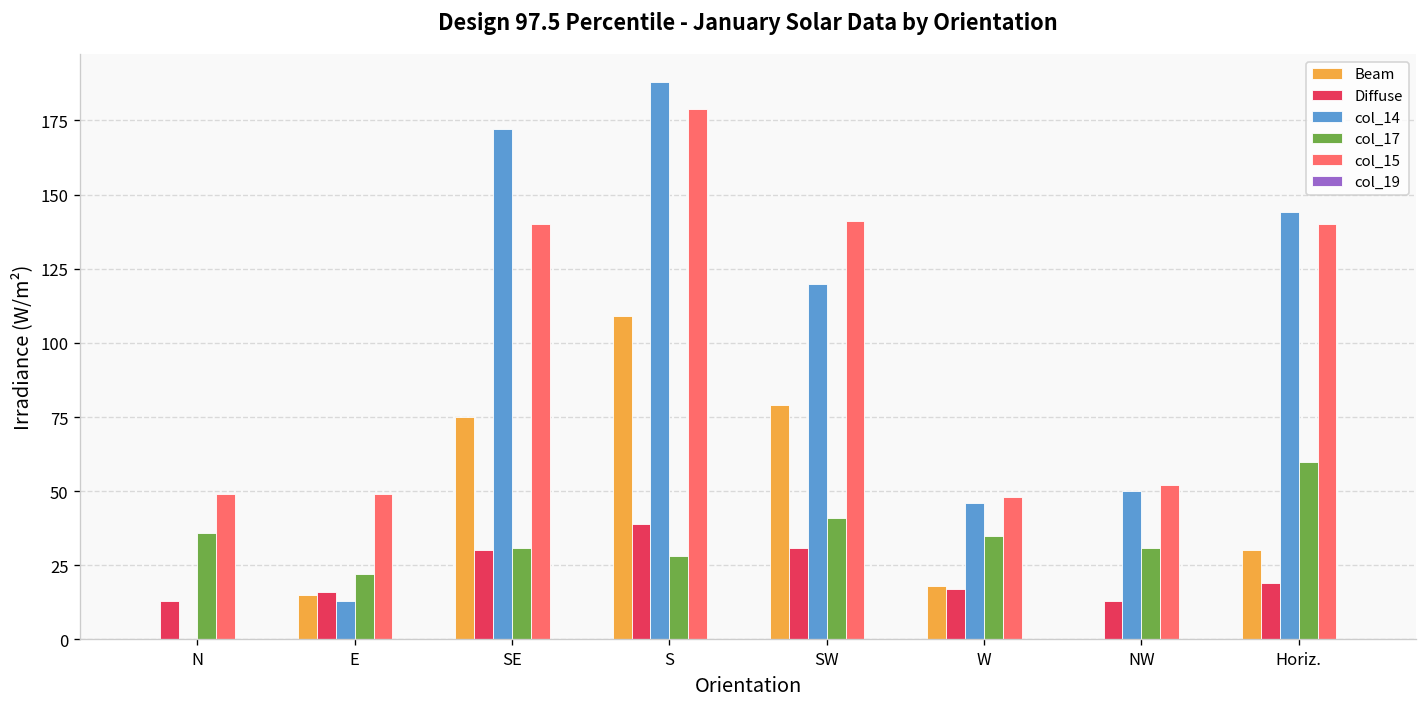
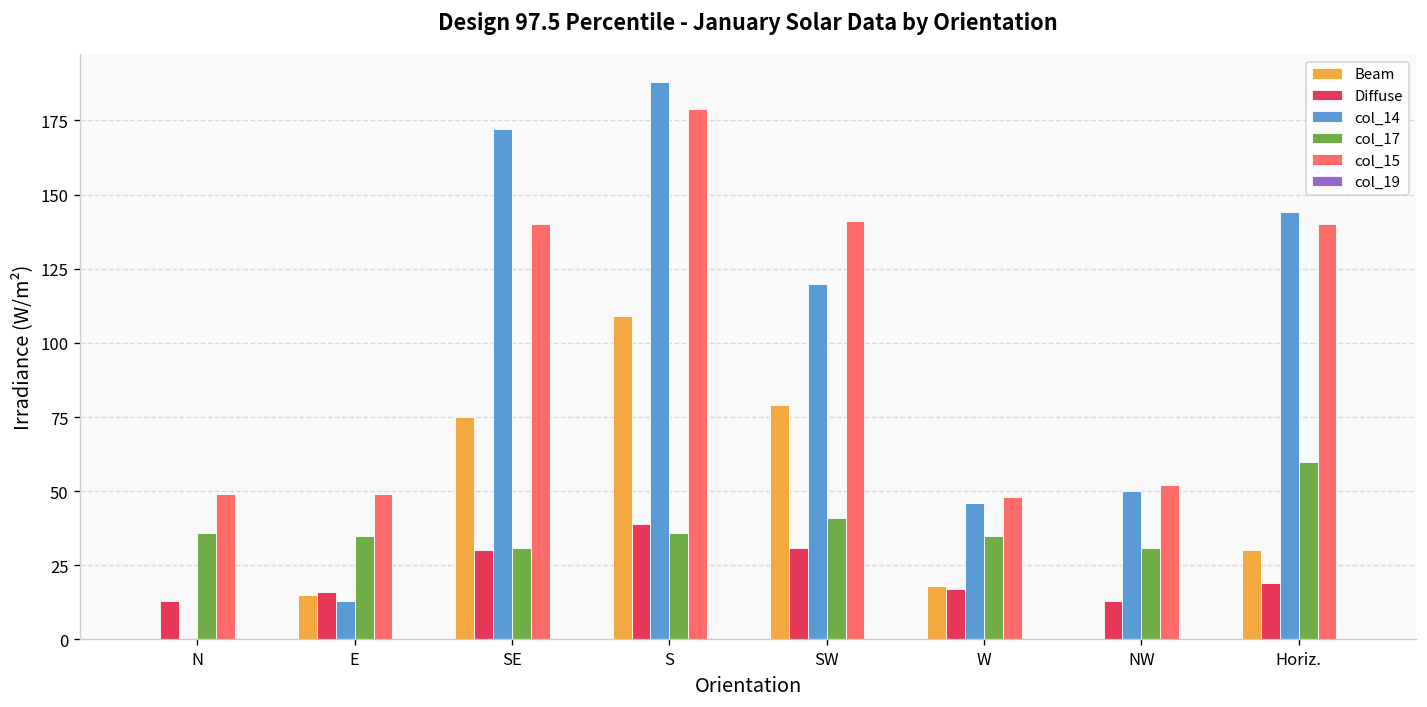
col_17, E: 22 -> 35
col_17, S: 28 -> 36
